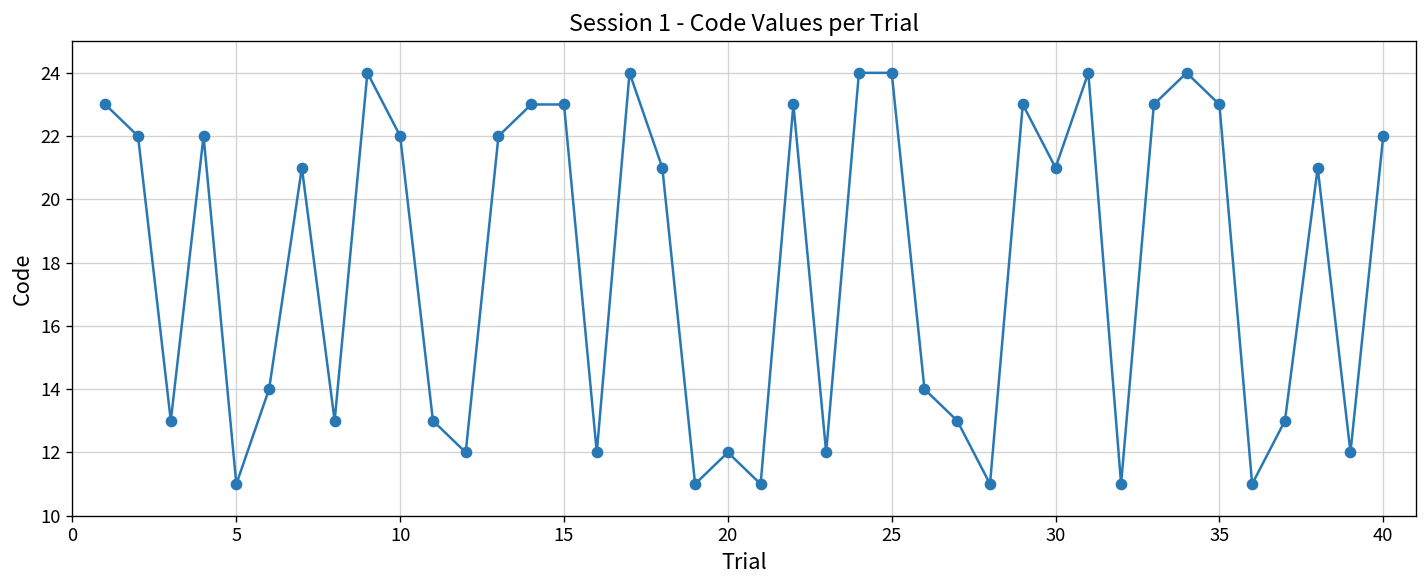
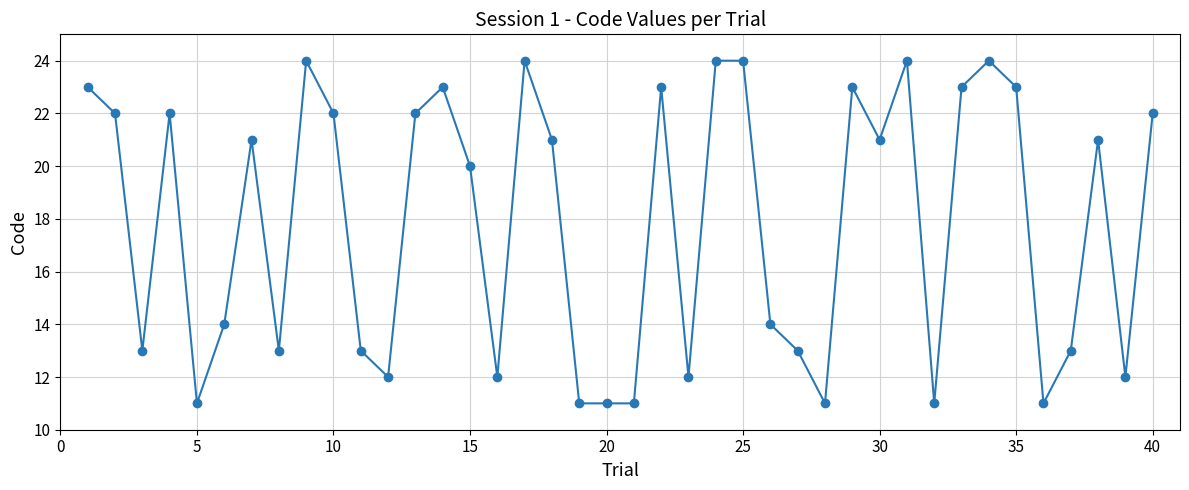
15: 23 -> 20
20: 12 -> 11
